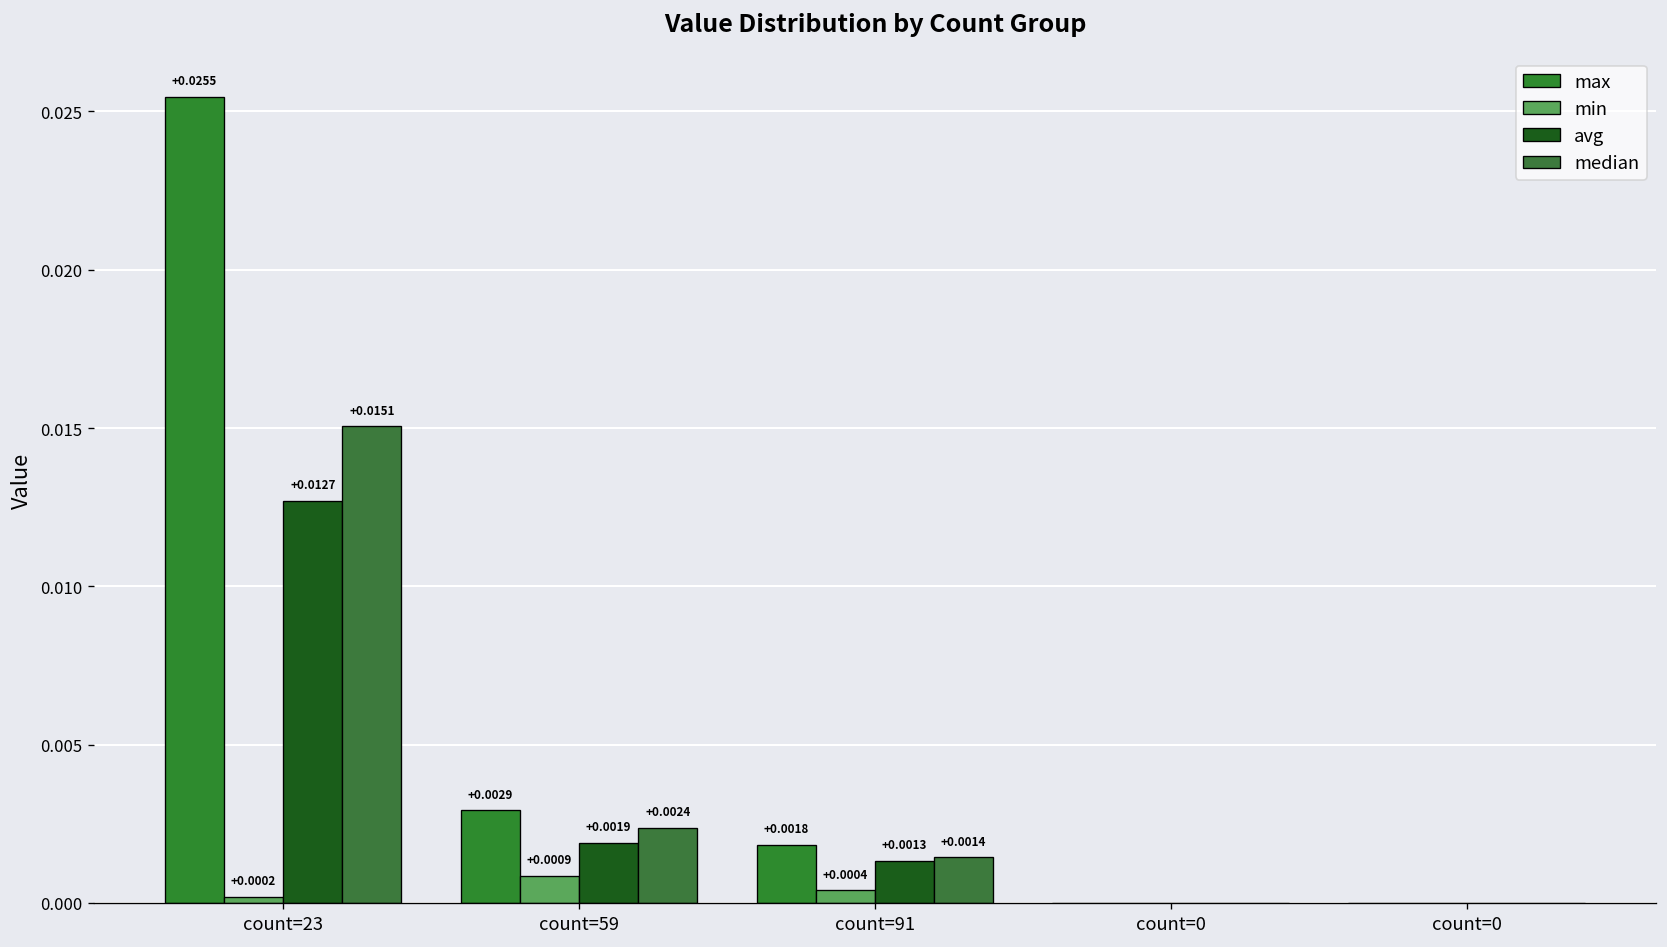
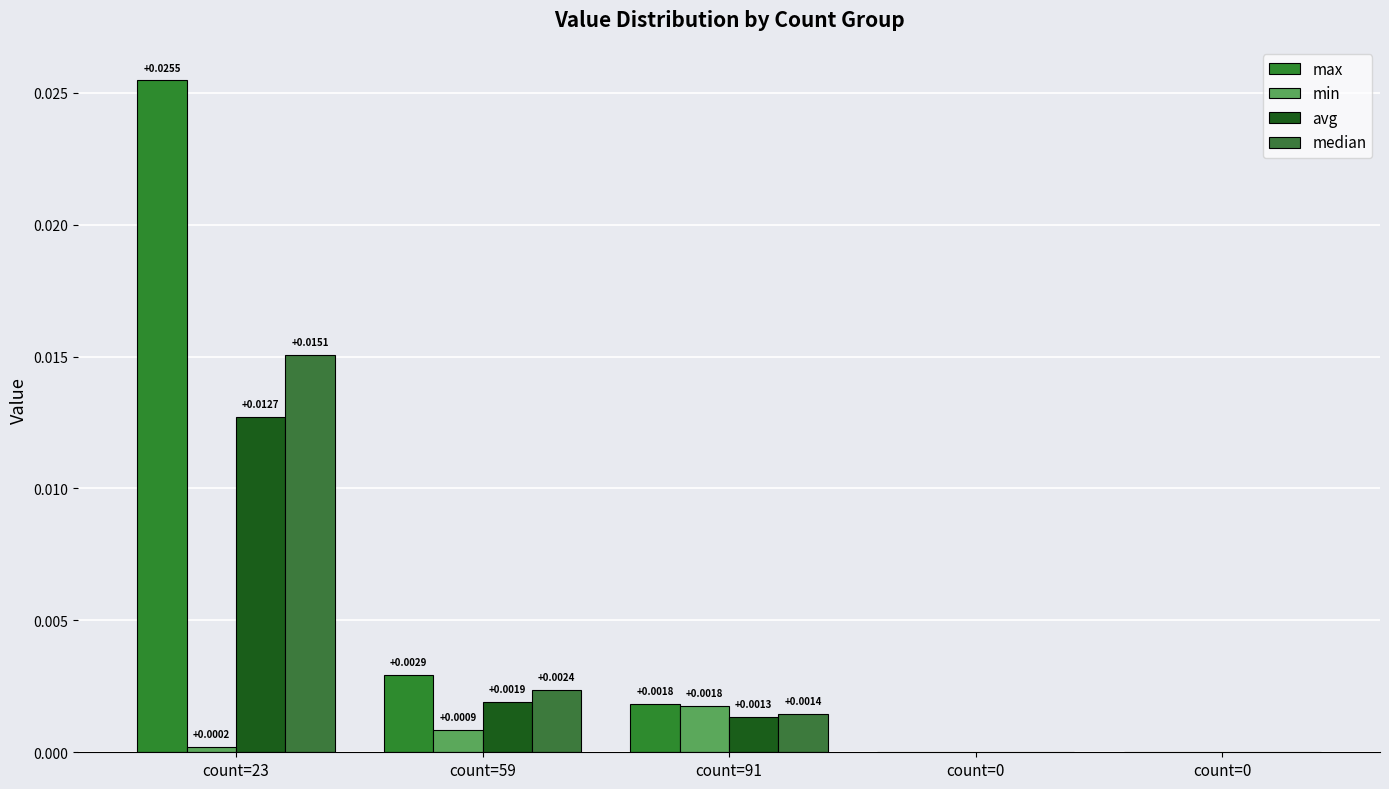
min, count=91: +0.0004 -> +0.0018
